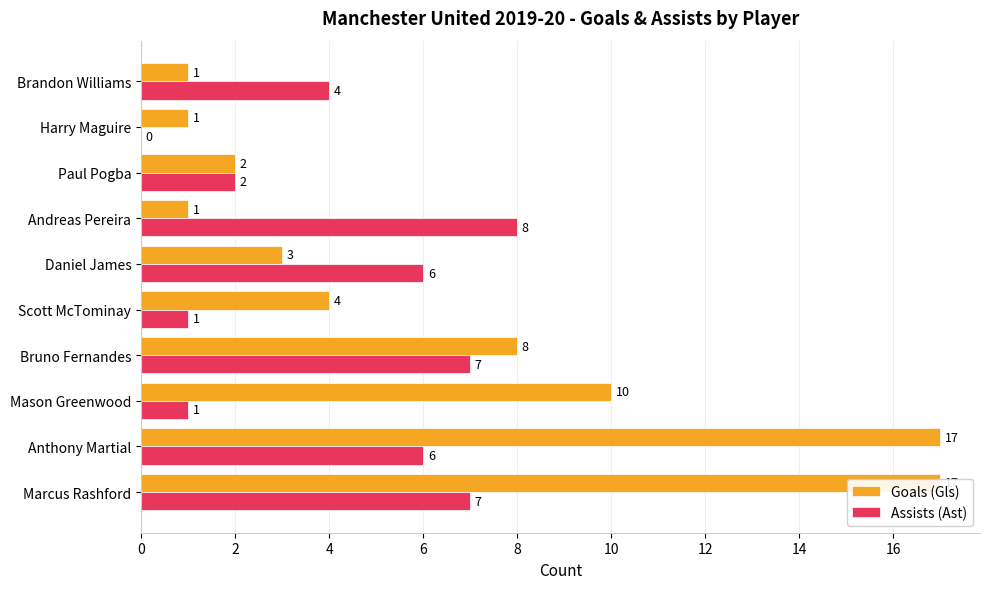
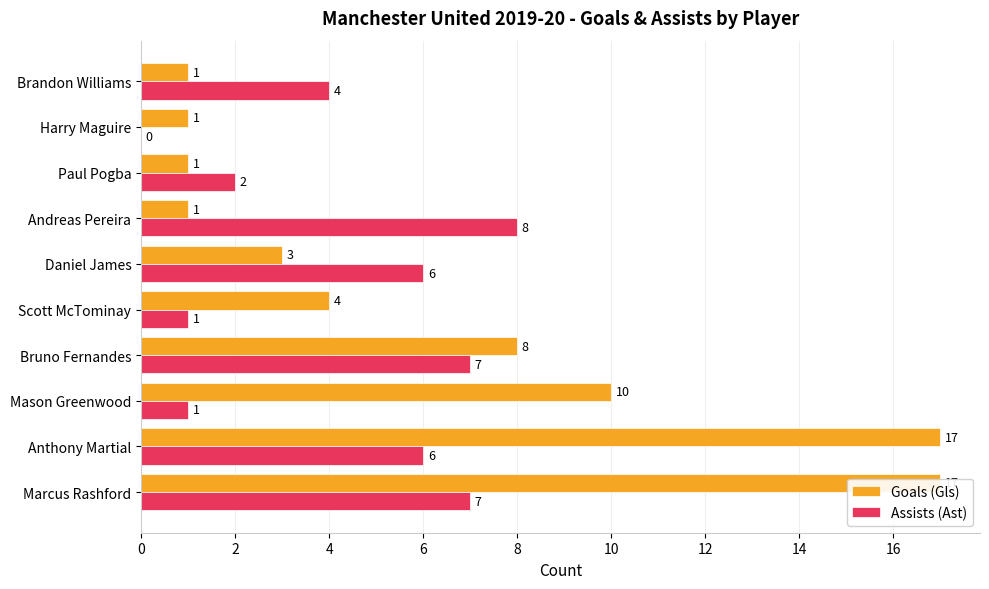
Goals (Gls), Paul Pogba: 2 -> 1
